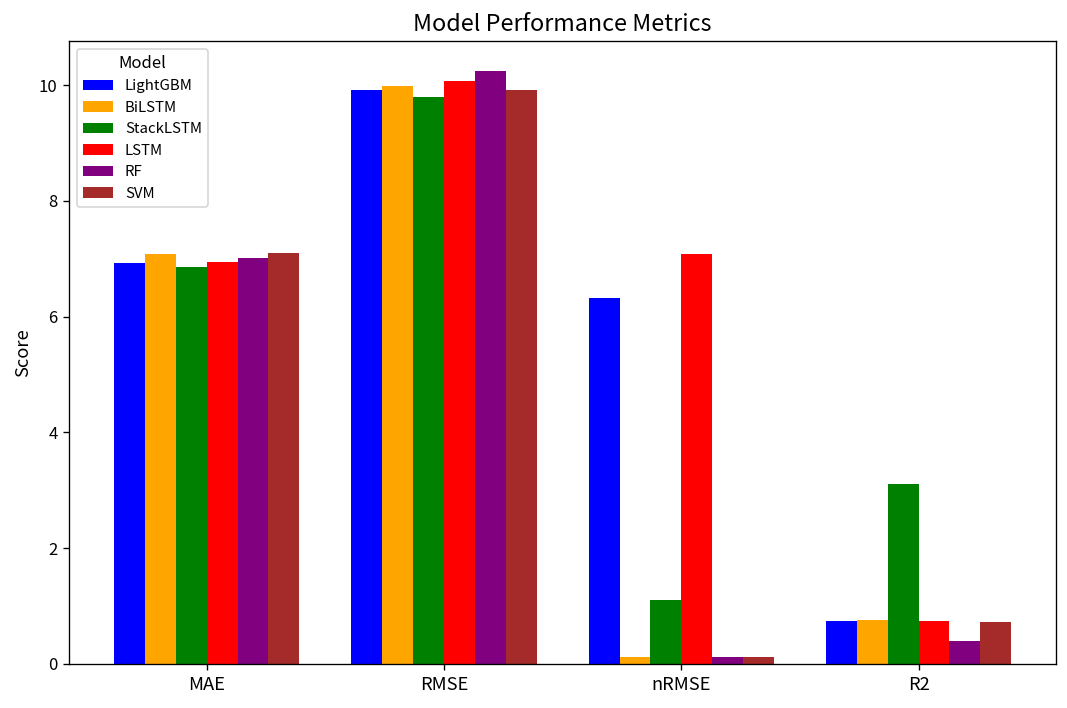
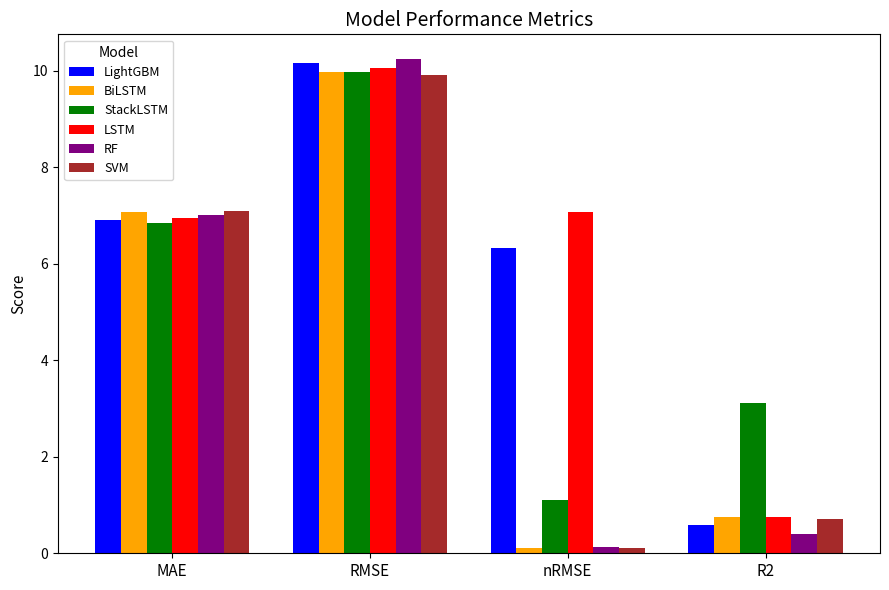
LightGBM, RMSE: 9.9 -> 10.2
StackLSTM, RMSE: 9.8 -> 10.0
LightGBM, R2: 0.7 -> 0.6
